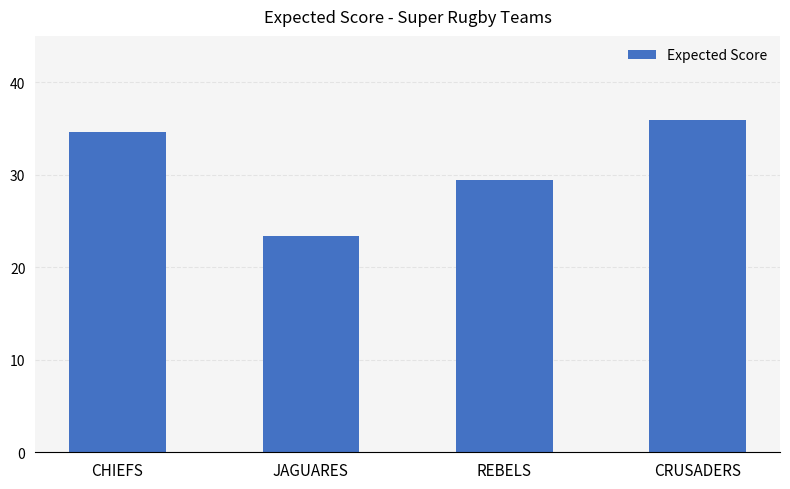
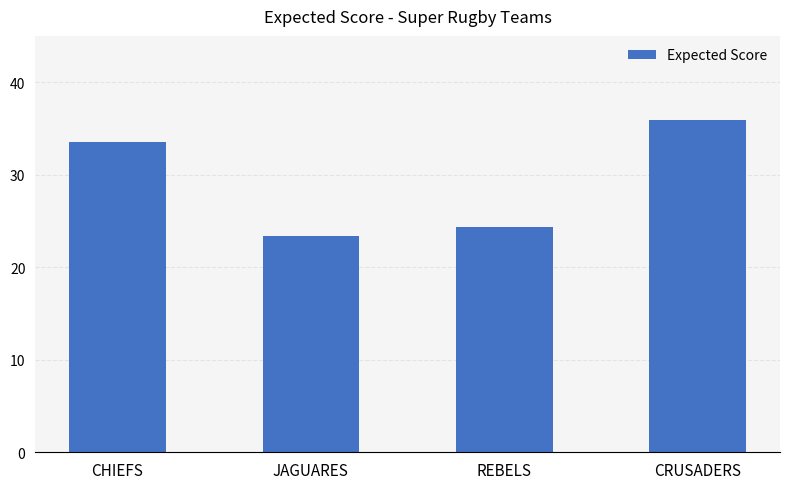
CHIEFS: 35 -> 33
REBELS: 29 -> 24
